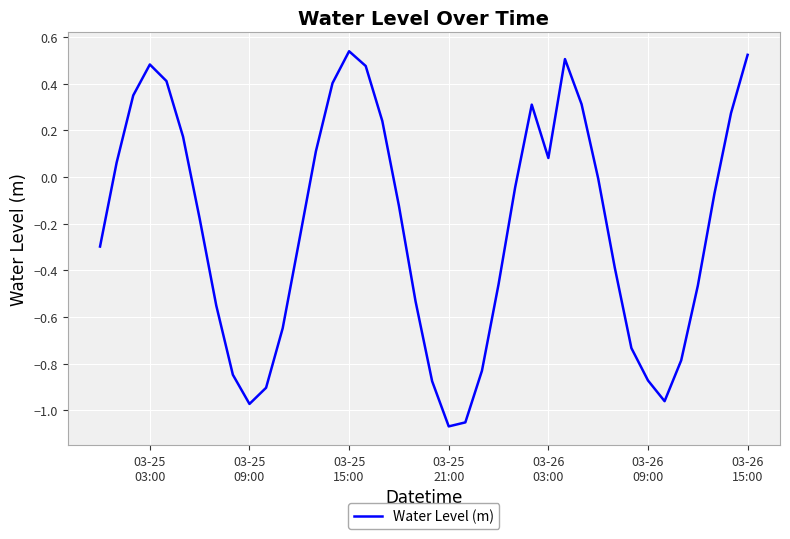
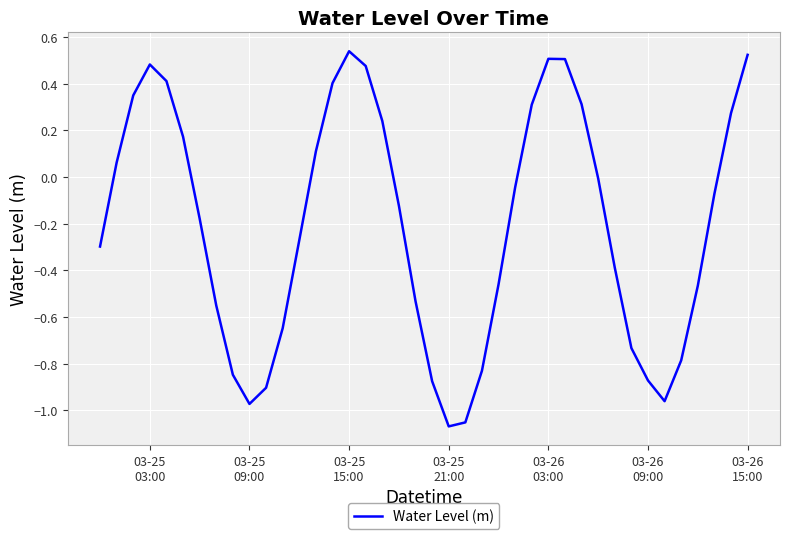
03-26 03:00: 0.08 -> 0.51
